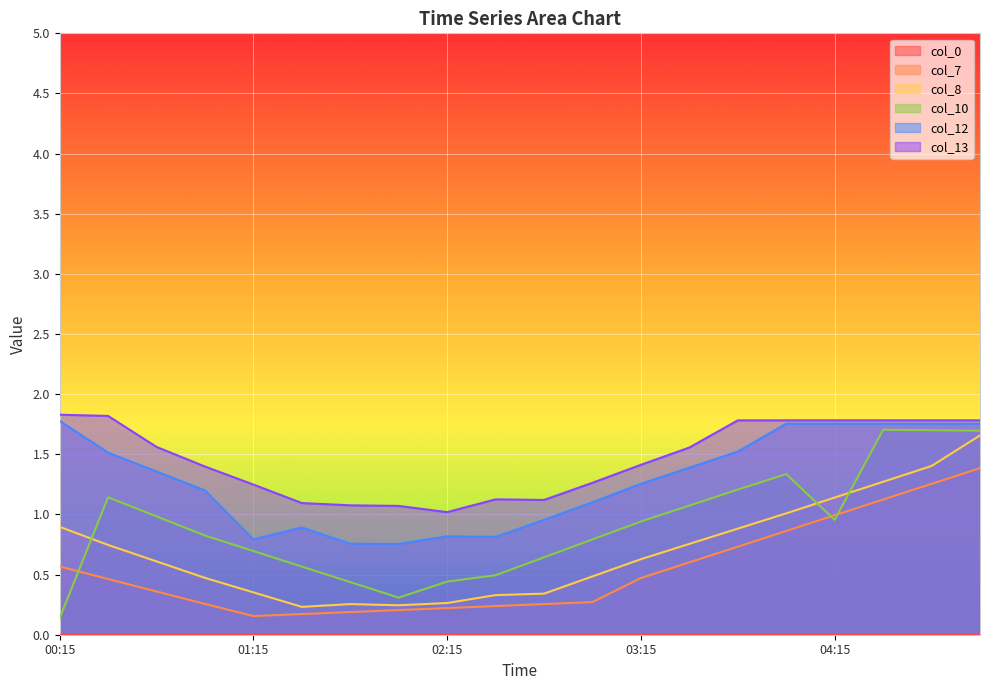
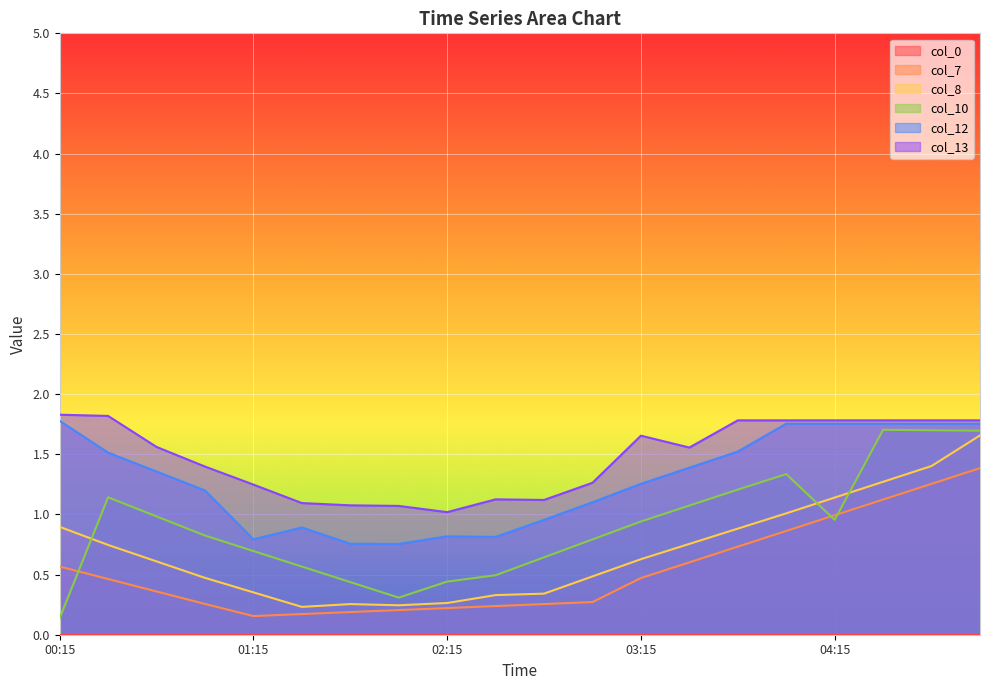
col_13, 03:15: 1.41 -> 1.65
